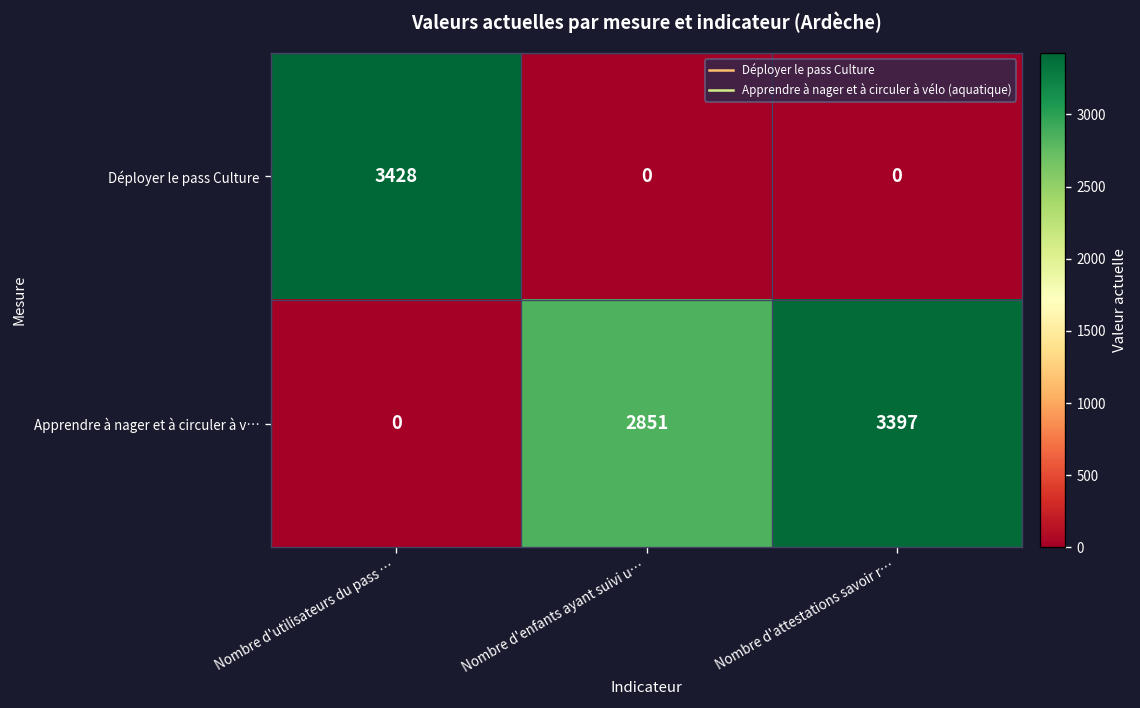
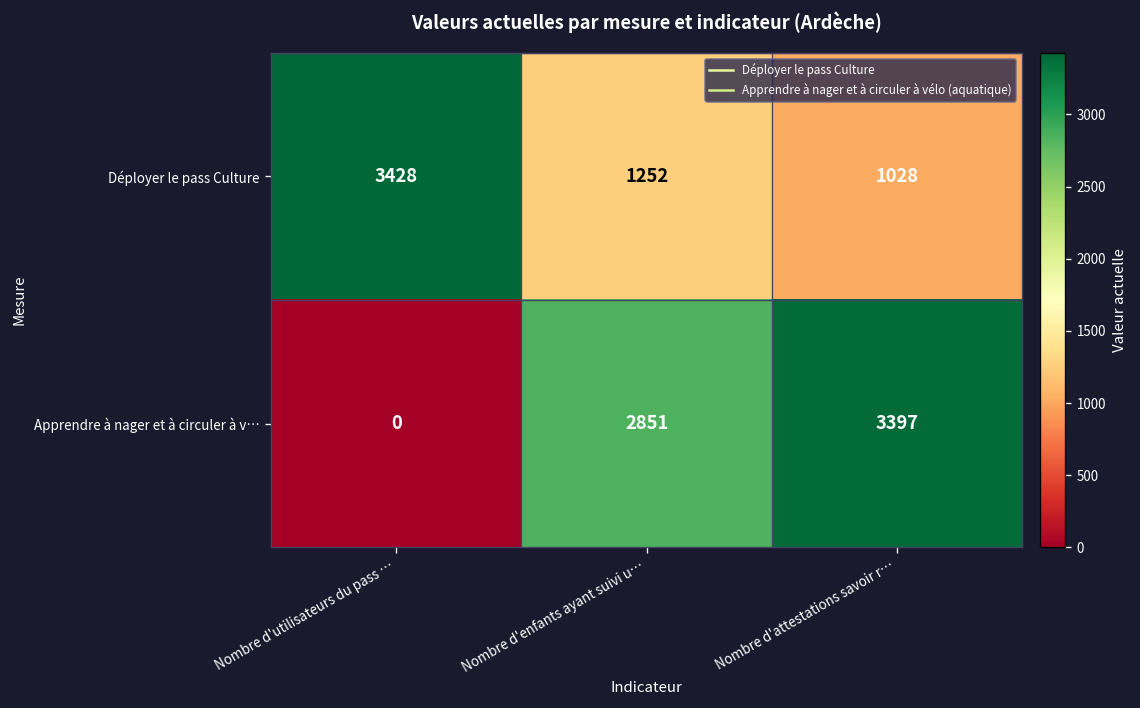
Déployer le pass Culture, Nombre d'enfants ayant suivi u…: 0 -> 1252
Déployer le pass Culture, Nombre d'attestations savoir r…: 0 -> 1028
